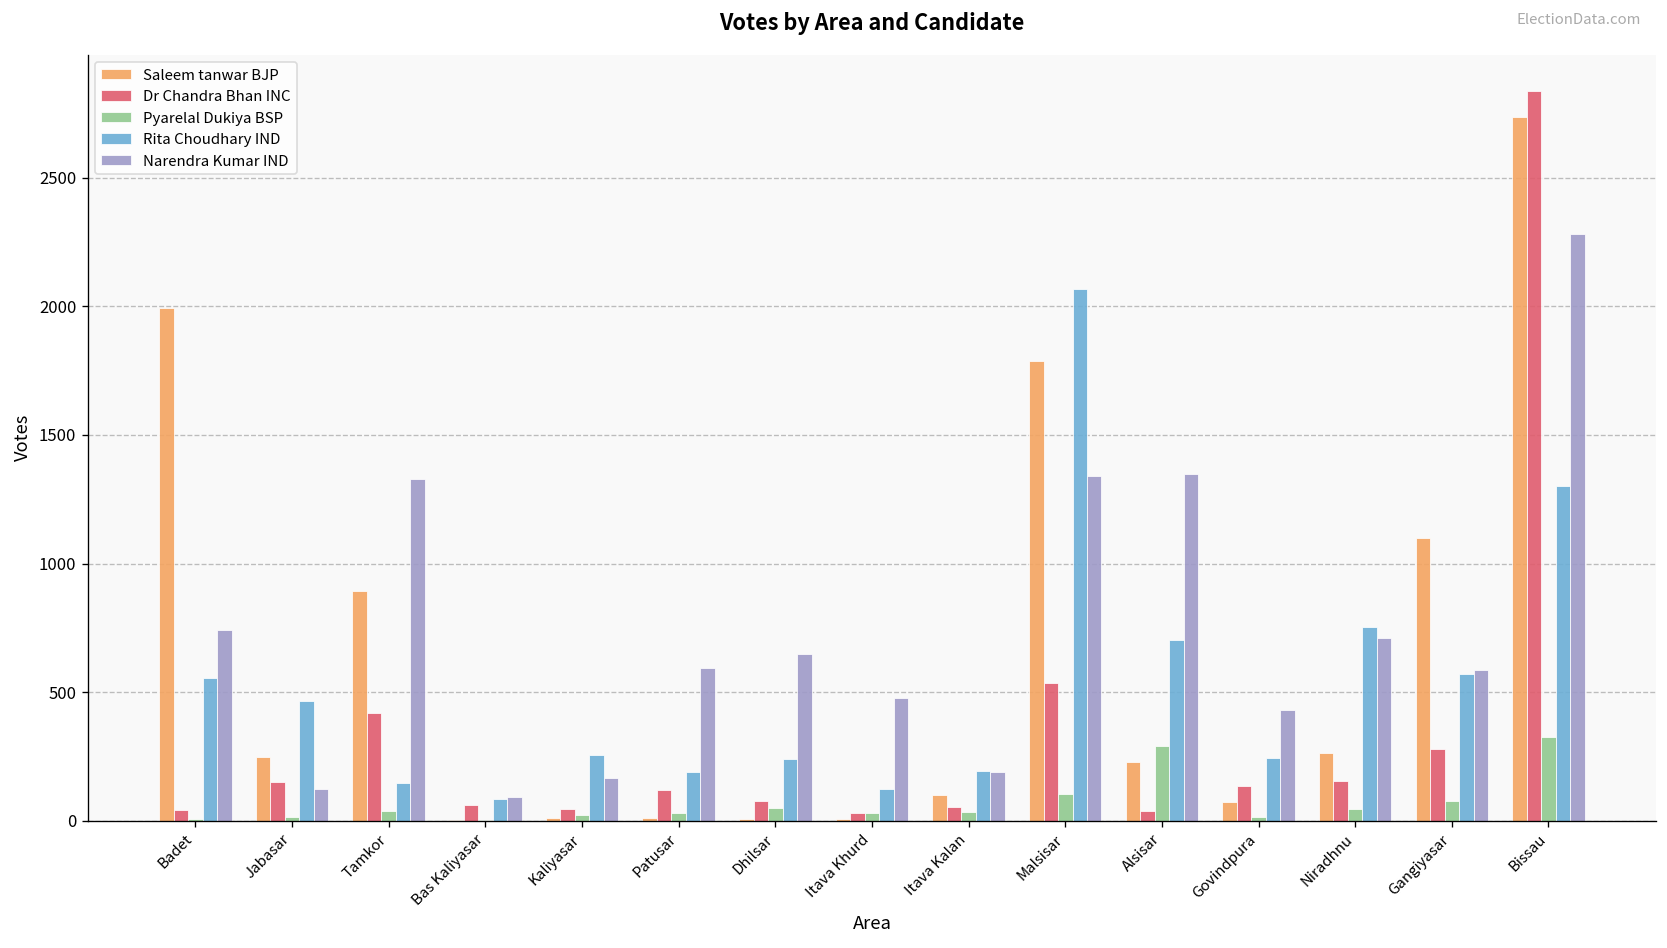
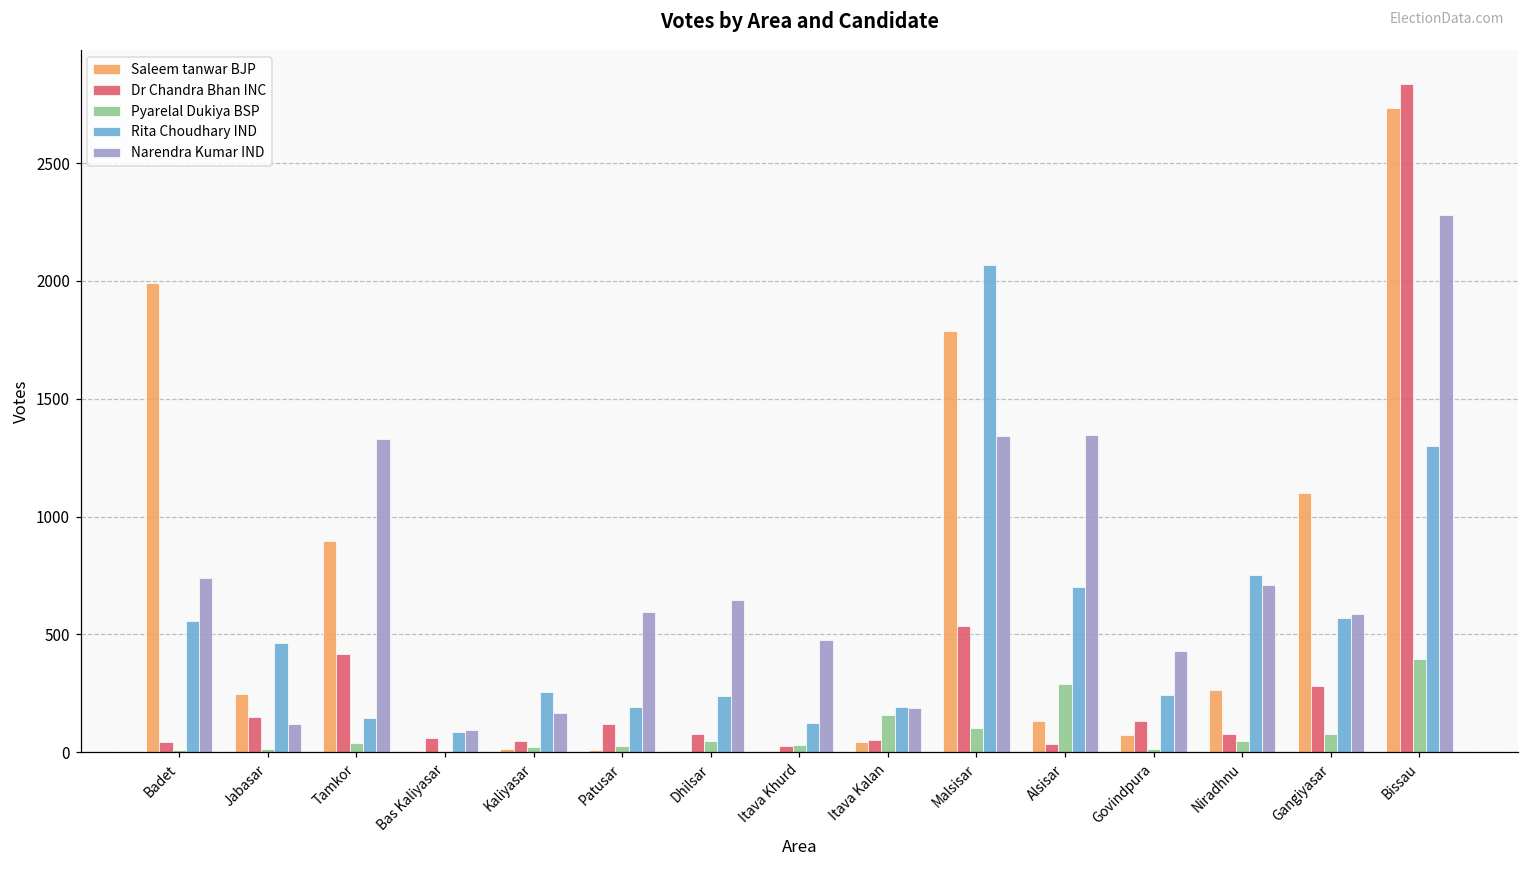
Saleem tanwar BJP, Itava Kalan: 100 -> 40
Pyarelal Dukiya BSP, Itava Kalan: 30 -> 160
Saleem tanwar BJP, Alsisar: 230 -> 130
Dr Chandra Bhan INC, Niradhnu: 150 -> 80
Pyarelal Dukiya BSP, Bissau: 320 -> 390
